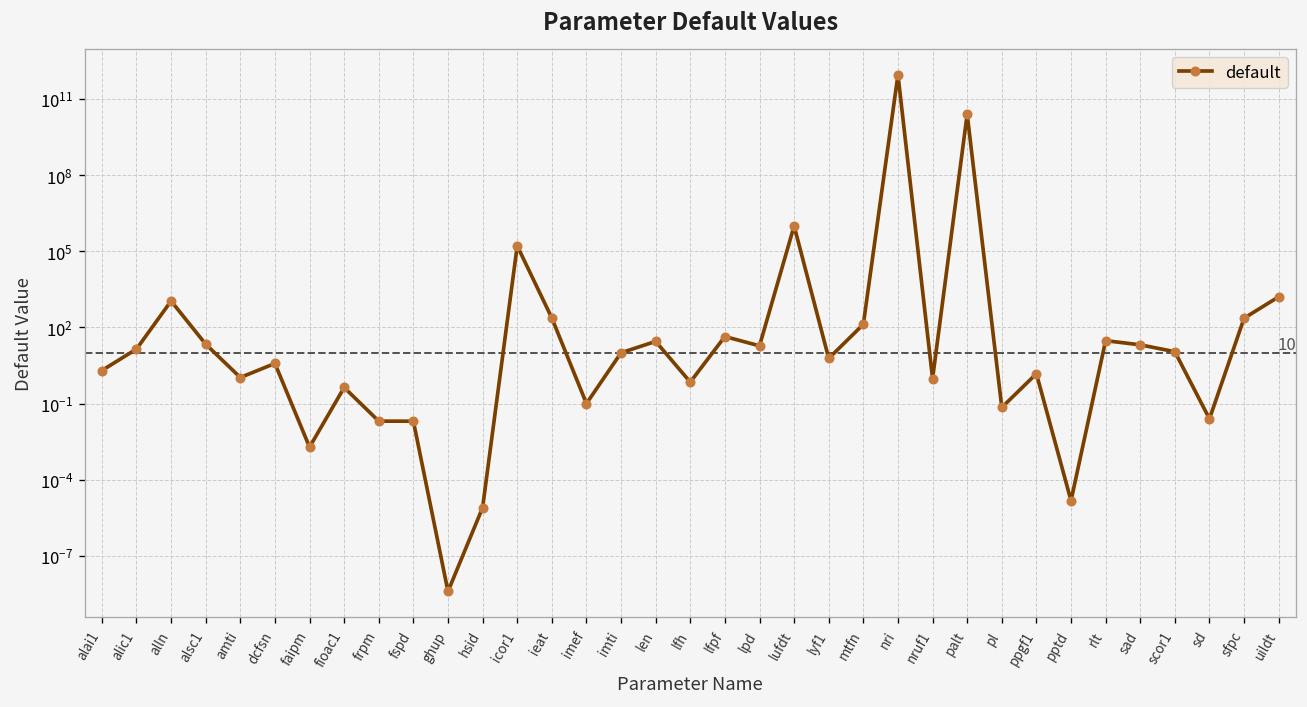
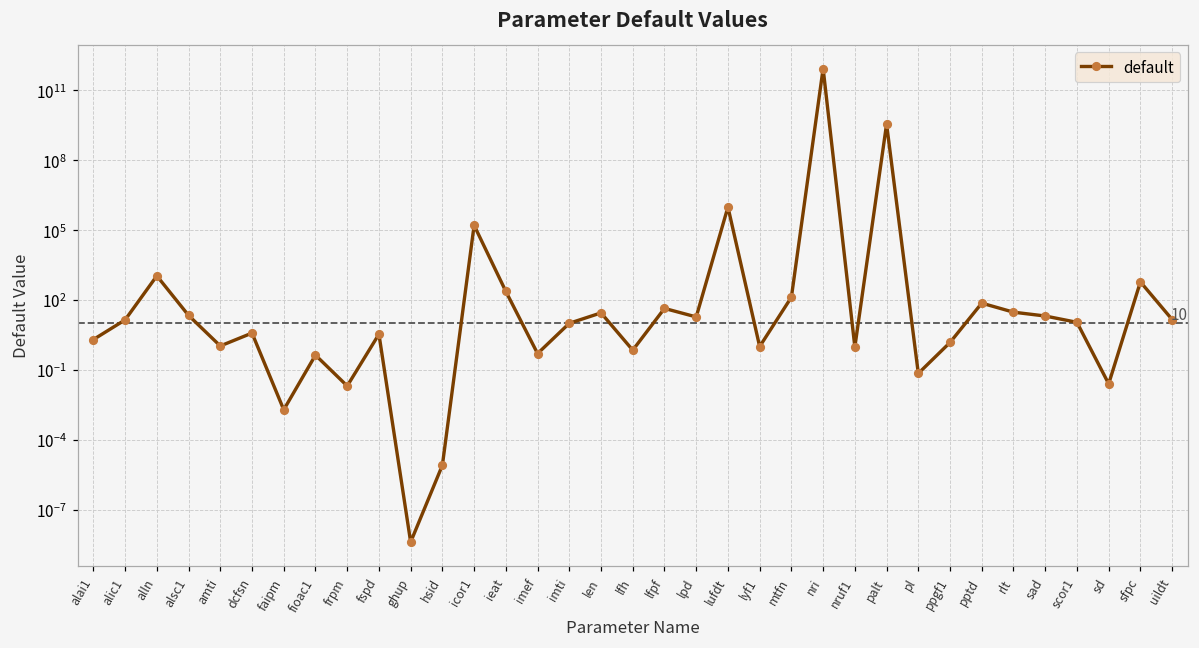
fspd: 0.02 -> 3
imef: 0.1 -> 0.5
lyf1: 6 -> 1
palt: 20000000000 -> 4000000000
pptd: 0.00002 -> 70
sfpc: 200 -> 600
uildt: 2000 -> 10
